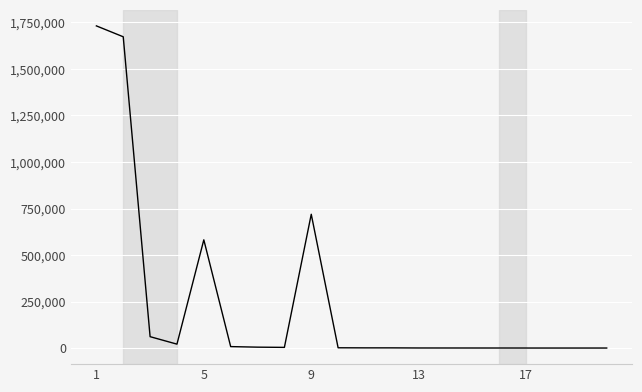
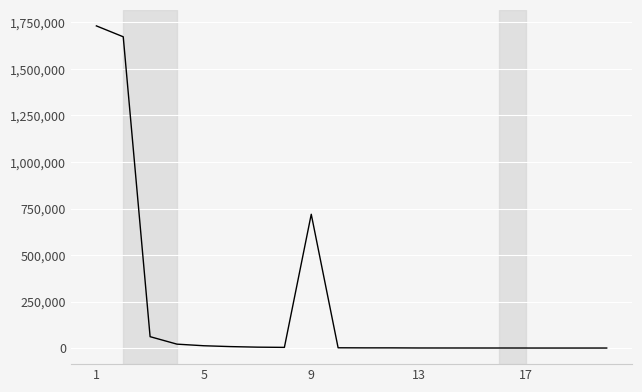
5: 580,000 -> 10,000
